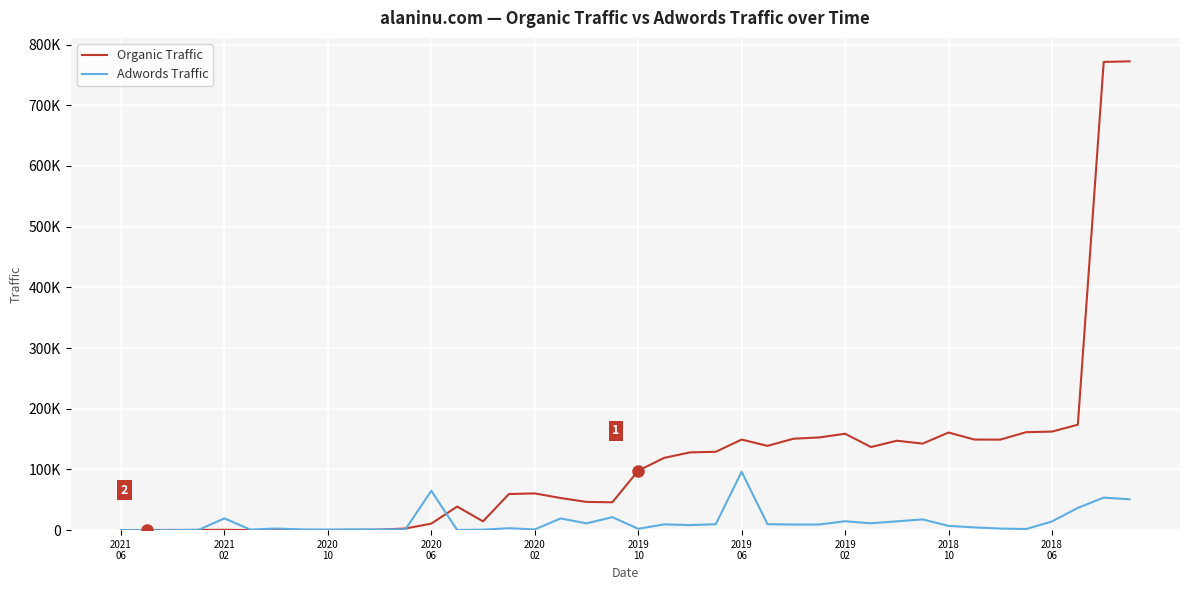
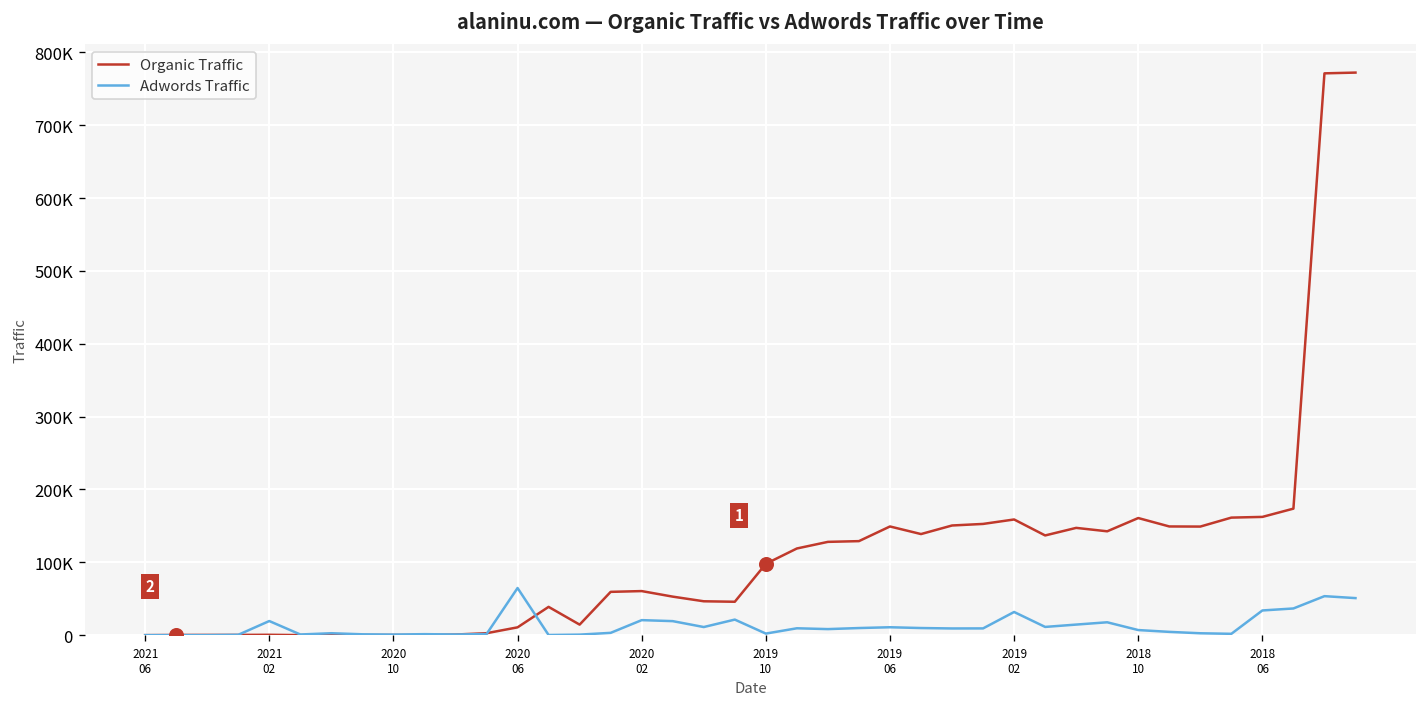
Adwords Traffic, 2020 02: 0 -> 20000
Adwords Traffic, 2019 06: 100000 -> 10000
Adwords Traffic, 2019 02: 10000 -> 30000
Adwords Traffic, 2018 06: 10000 -> 30000
